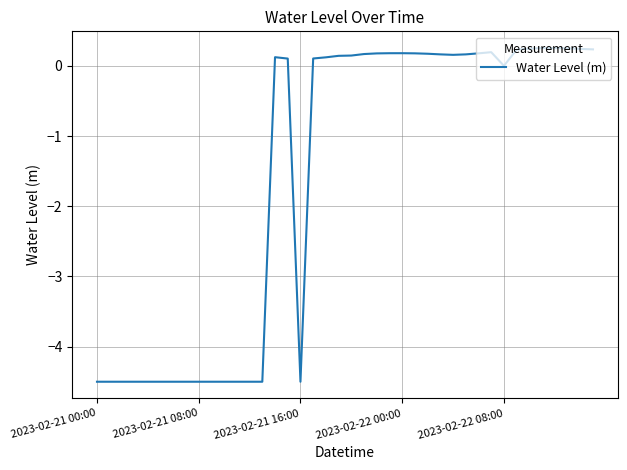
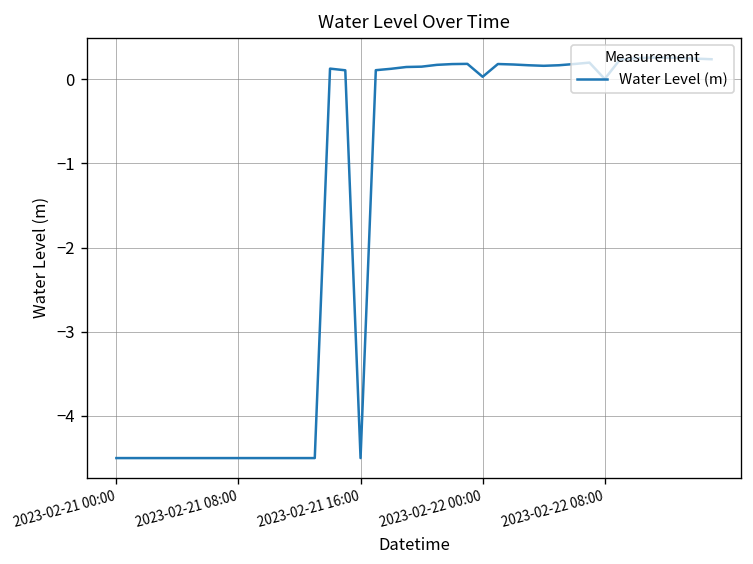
2023-02-22 00:00: 0.2 -> 0.0
